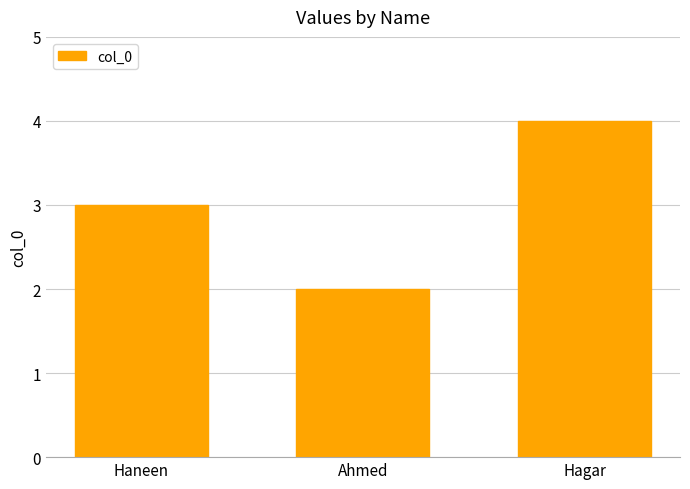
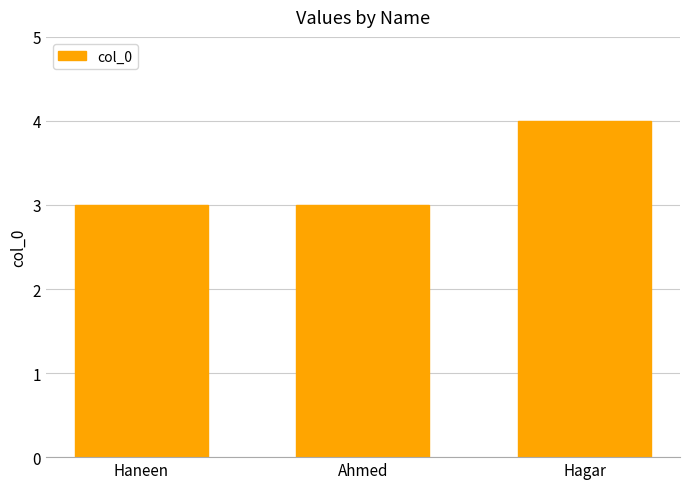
Ahmed: 2 -> 3
